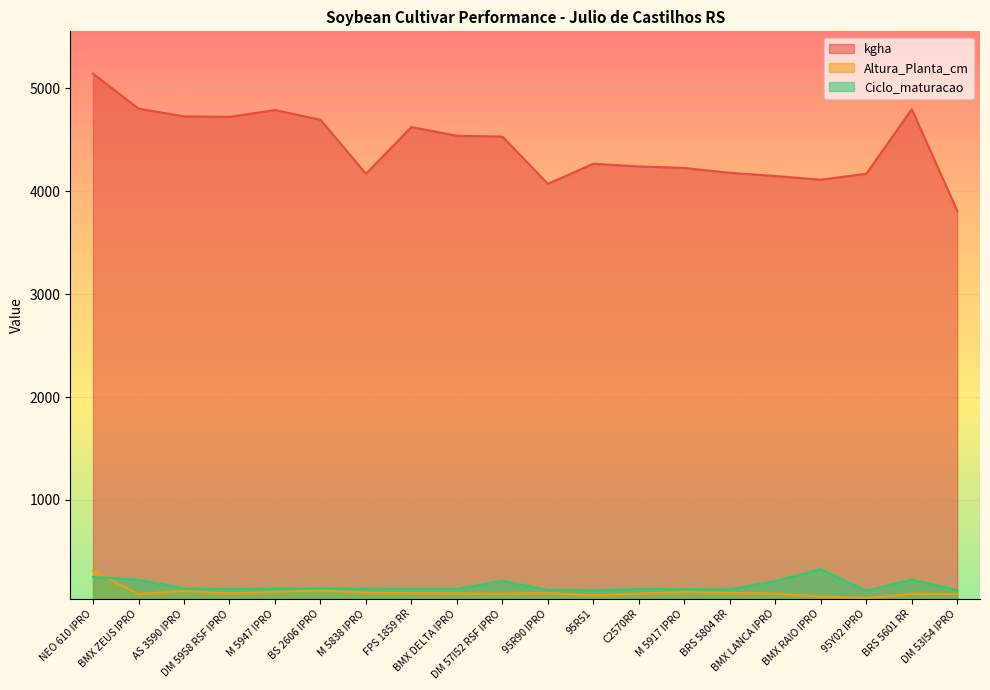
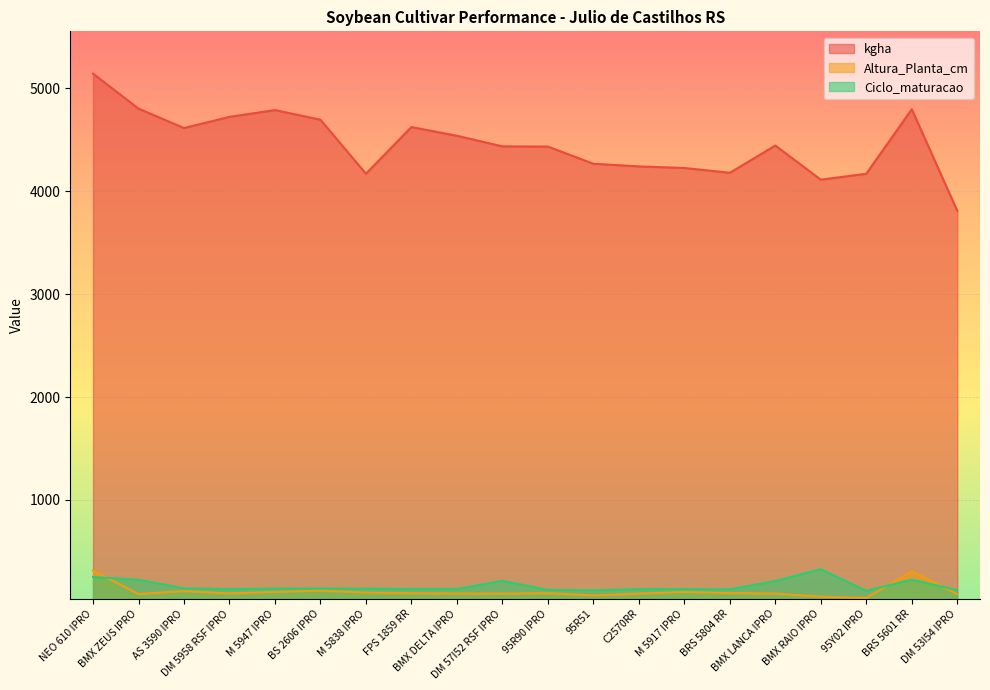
kgha, AS 3590 IPRO: 4730 -> 4620
kgha, DM 57I52 RSF IPRO: 4530 -> 4440
kgha, 95R90 IPRO: 4070 -> 4440
kgha, BMX LANCA IPRO: 4150 -> 4450
Altura_Planta_cm, BRS 5601 RR: 90 -> 310
